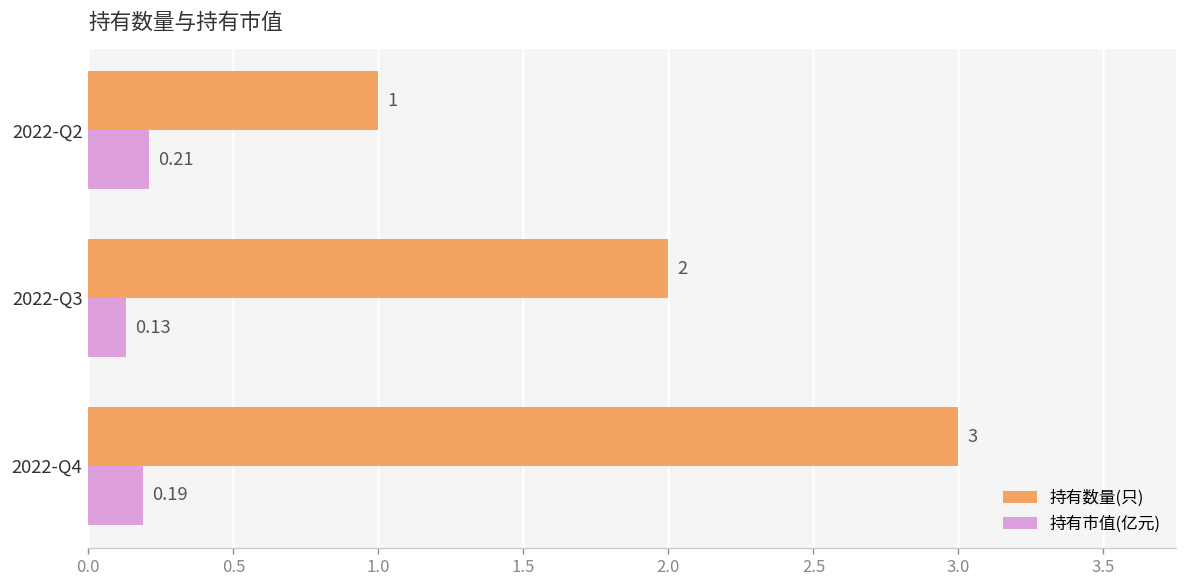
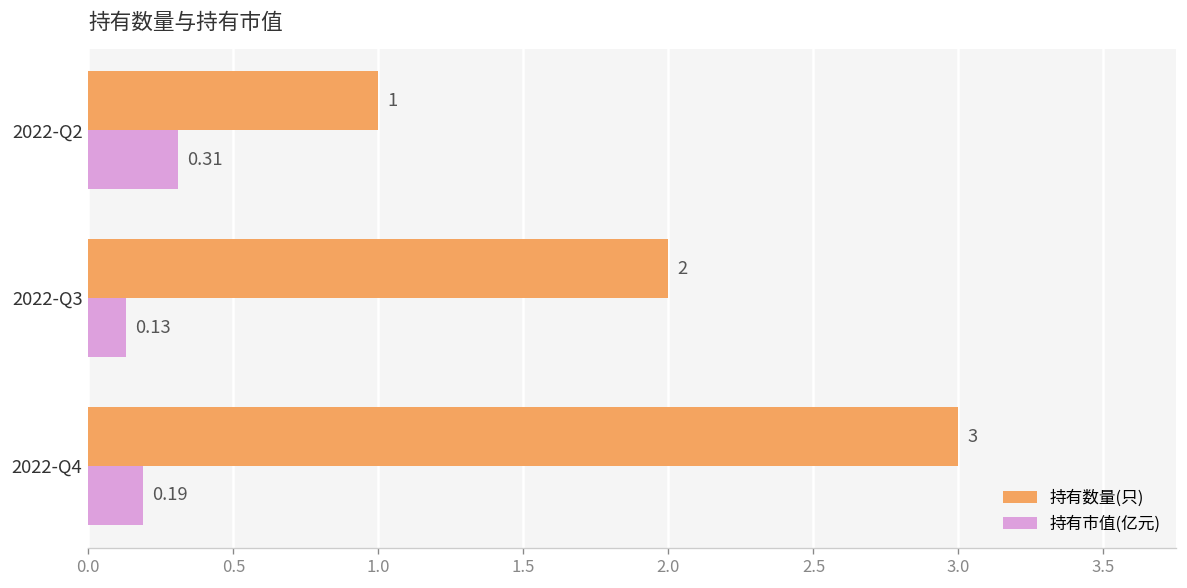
持有市值(亿元), 2022-Q2: 0.21 -> 0.31
